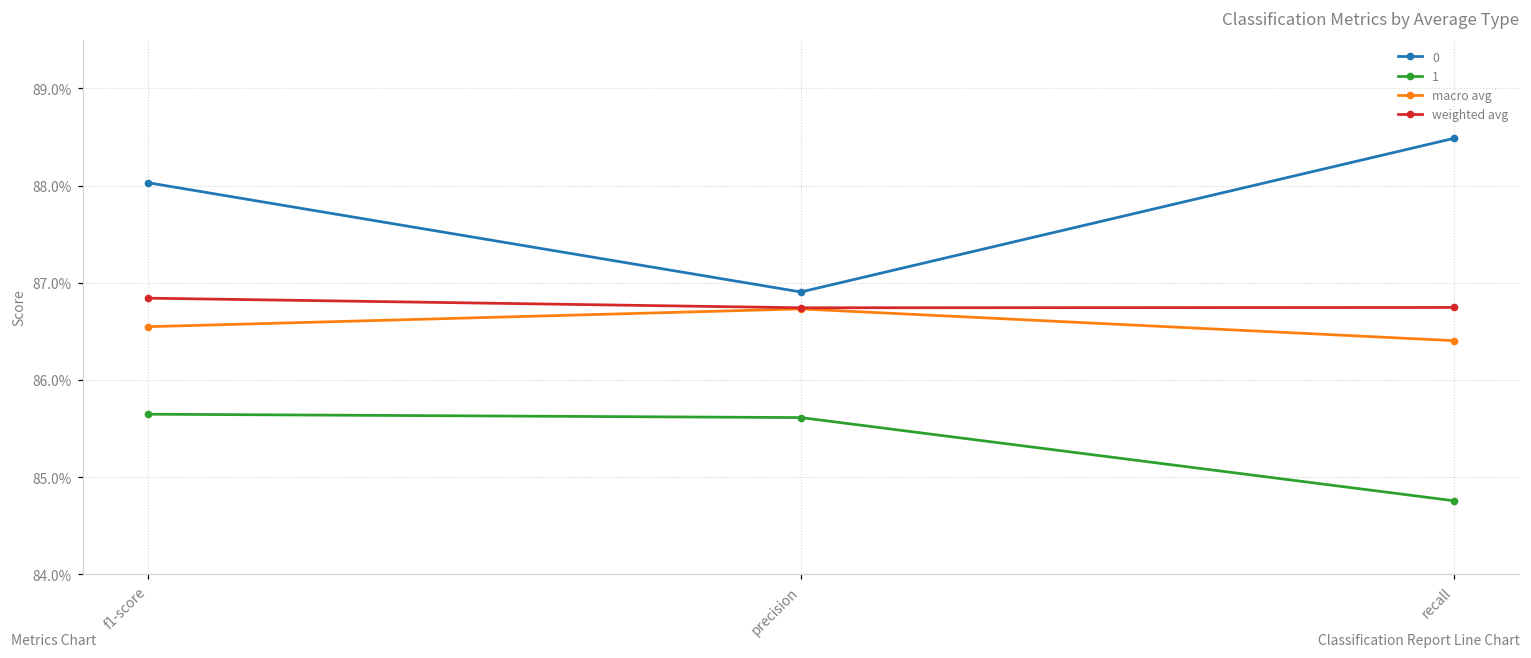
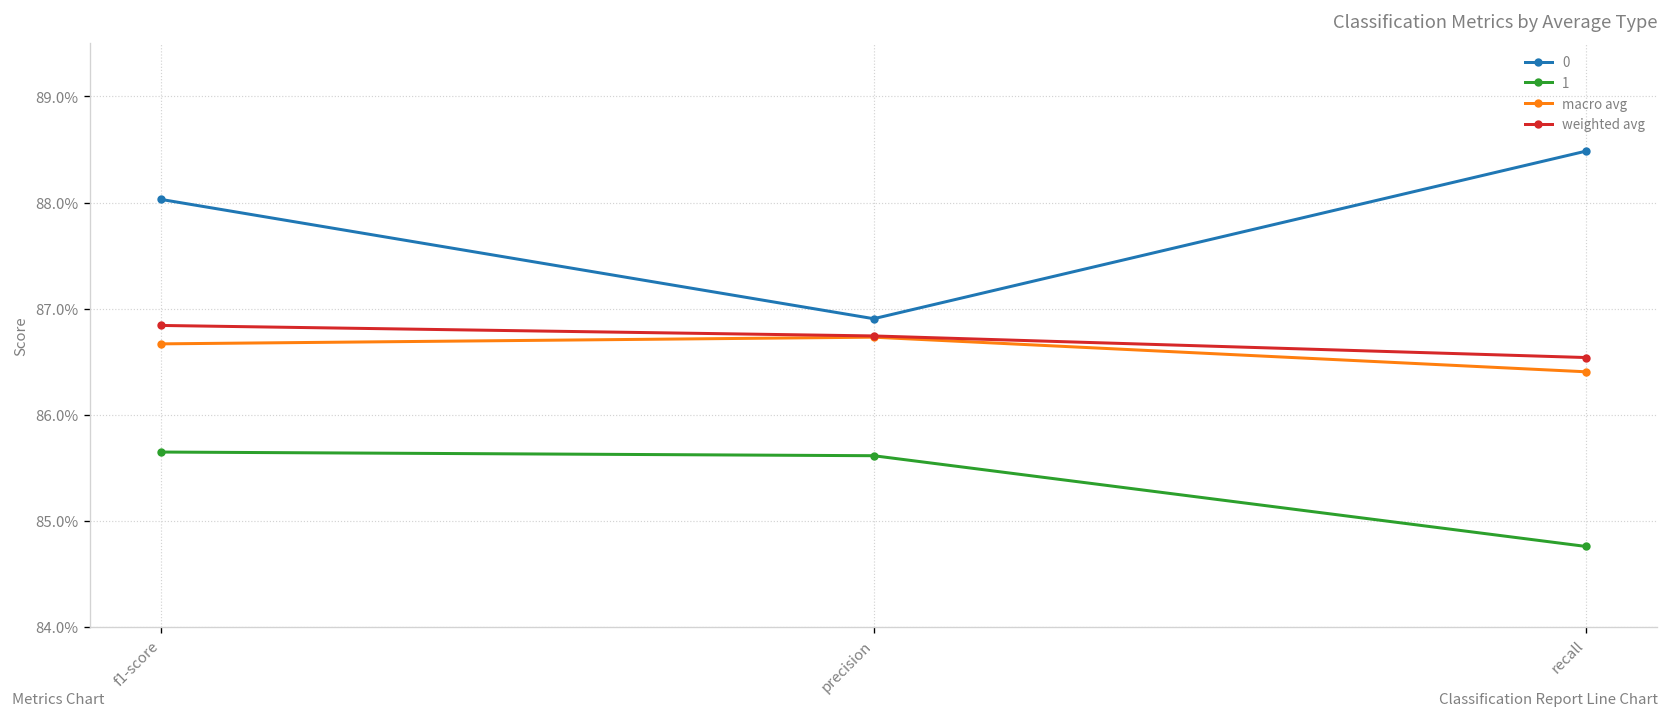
macro avg, f1-score: 86.5% -> 86.7%
weighted avg, recall: 86.7% -> 86.5%
